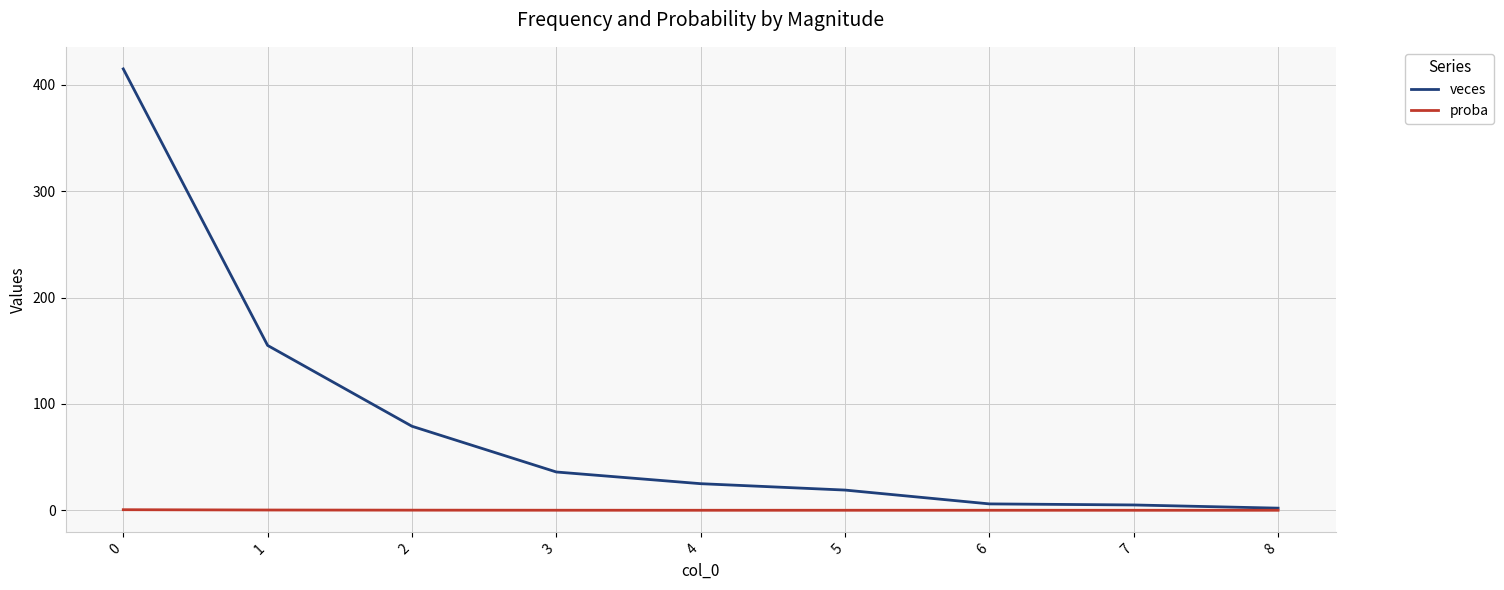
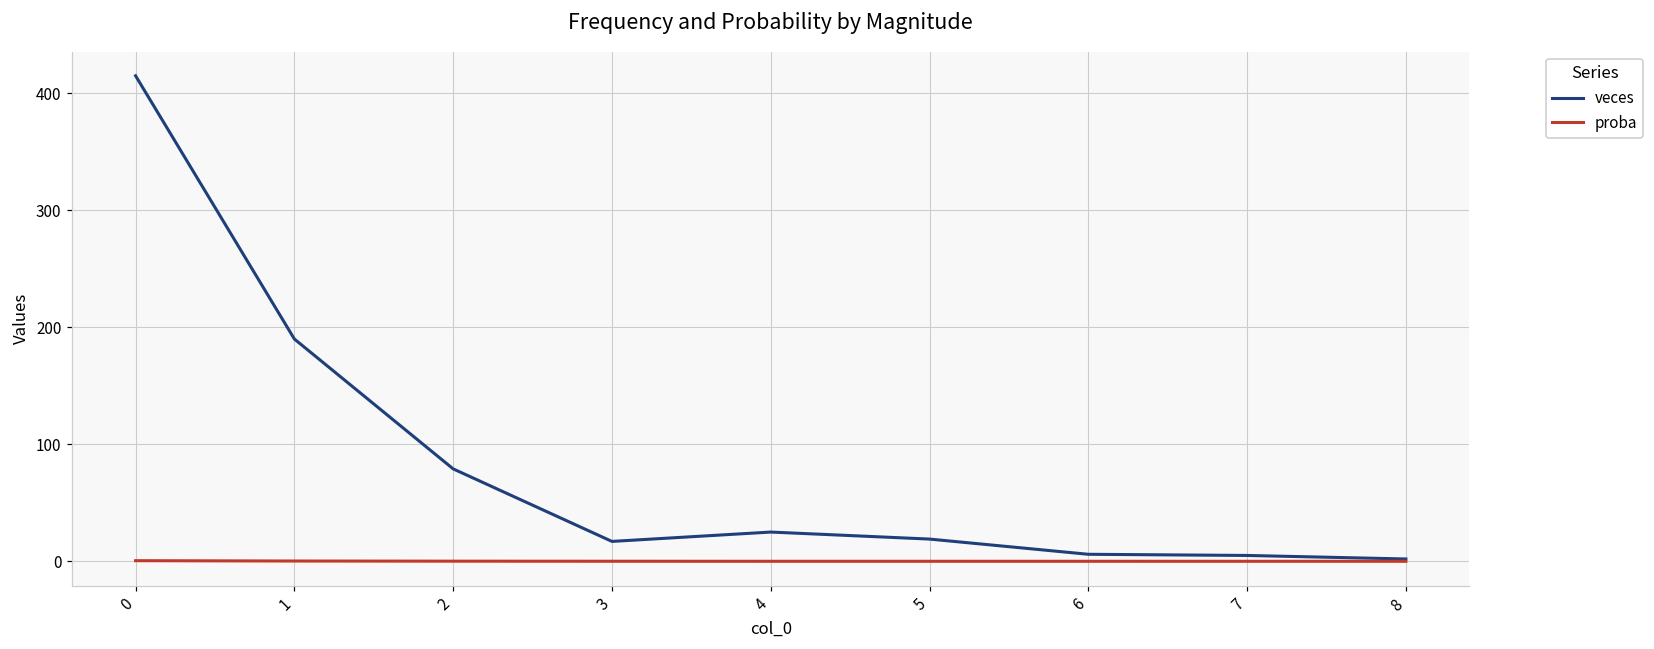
veces, 1: 155 -> 190
veces, 3: 36 -> 17
